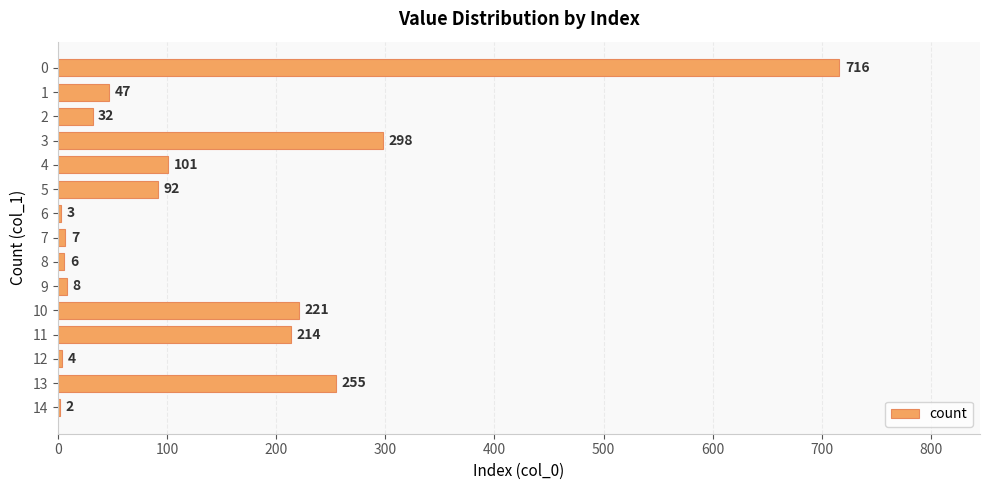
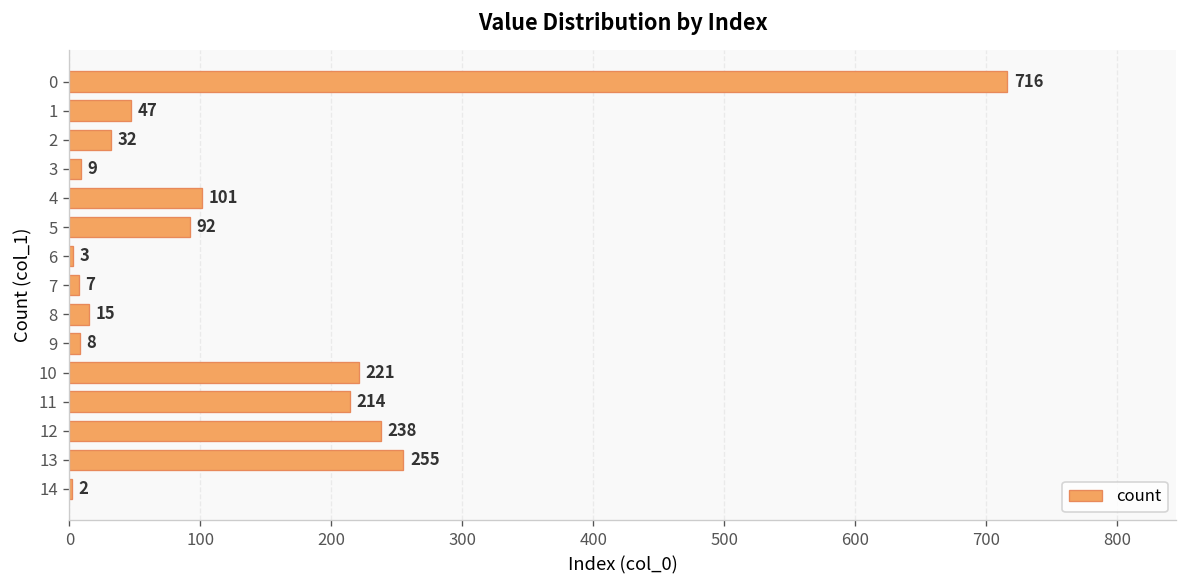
3: 298 -> 9
8: 6 -> 15
12: 4 -> 238
